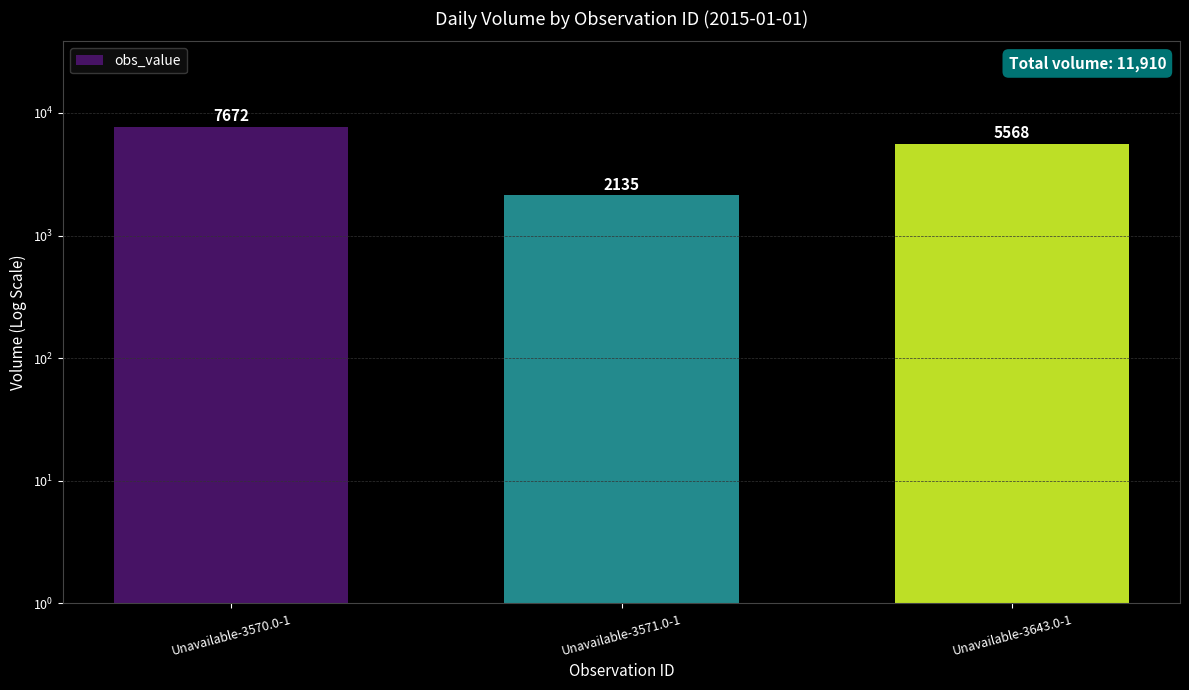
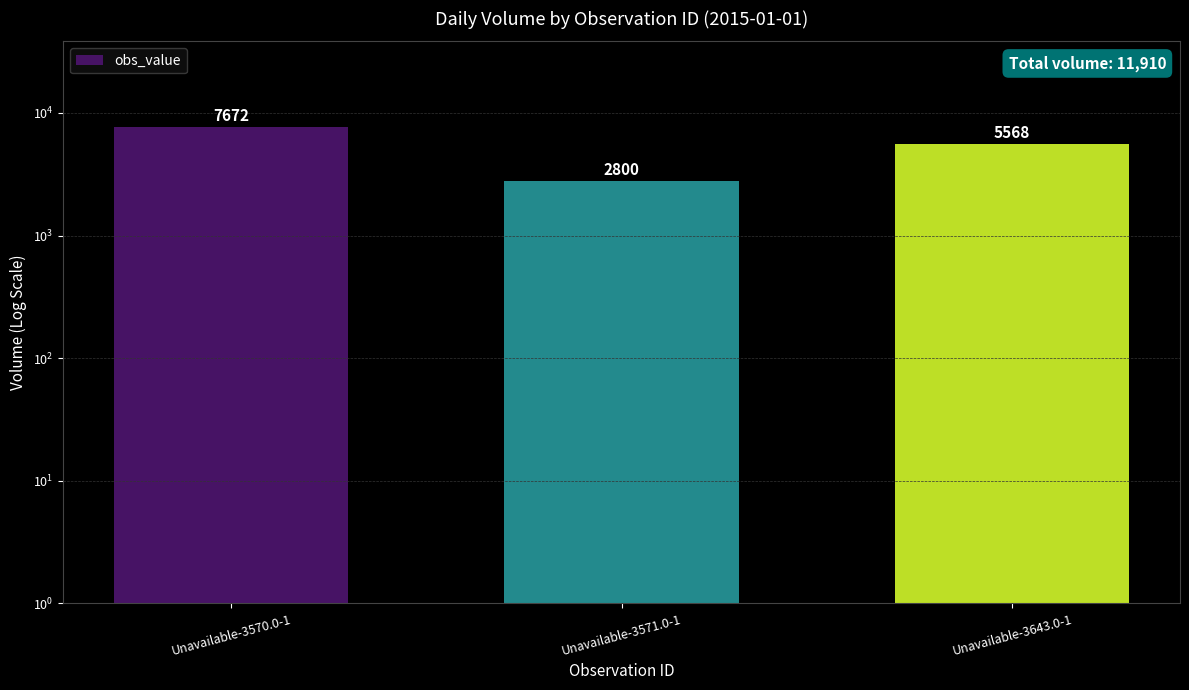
Unavailable-3571.0-1: 2135 -> 2800
